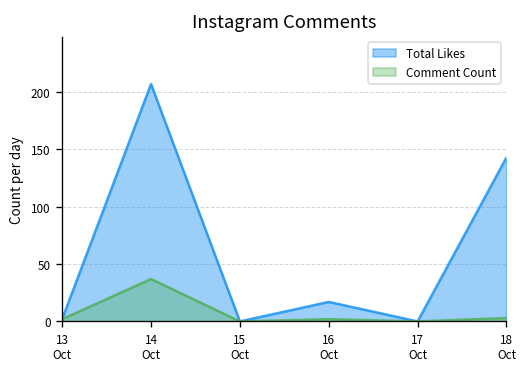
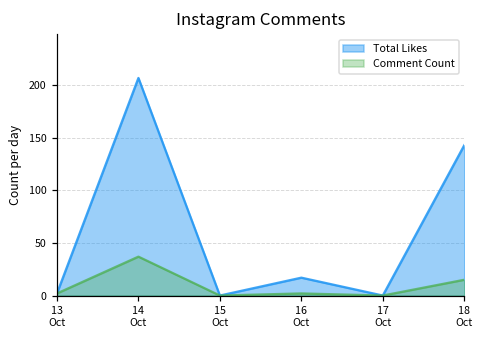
Comment Count, 18 Oct: 0 -> 20
